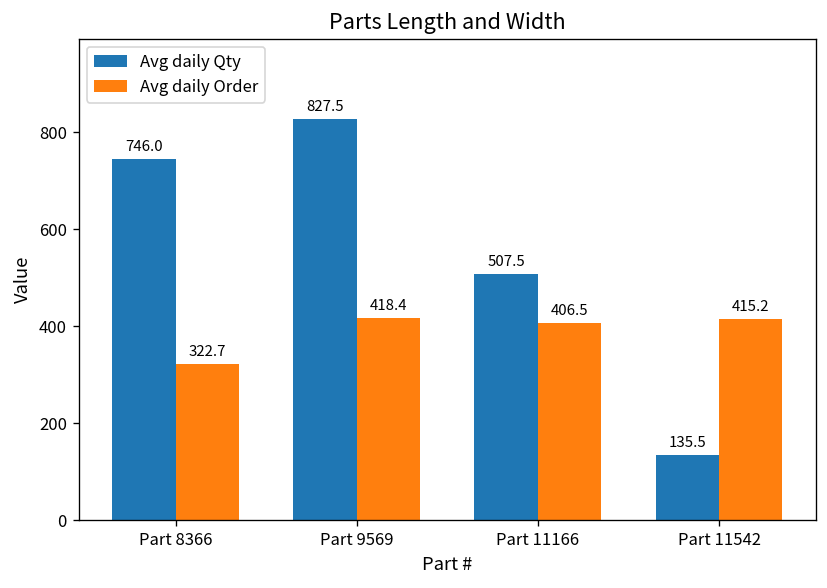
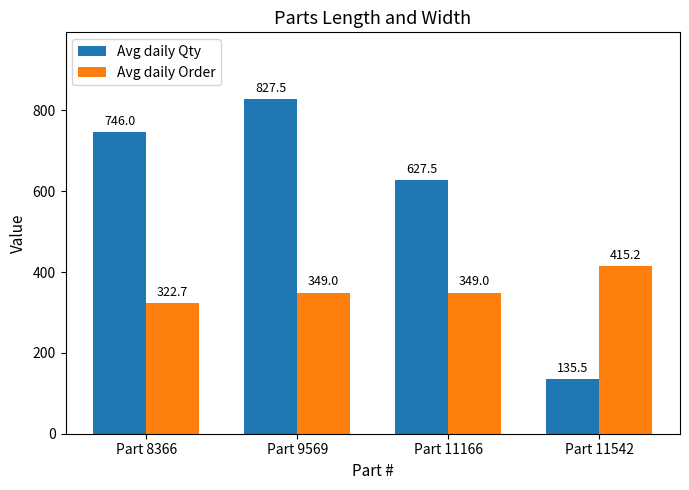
Avg daily Order, Part 9569: 418.4 -> 349.0
Avg daily Qty, Part 11166: 507.5 -> 627.5
Avg daily Order, Part 11166: 406.5 -> 349.0
